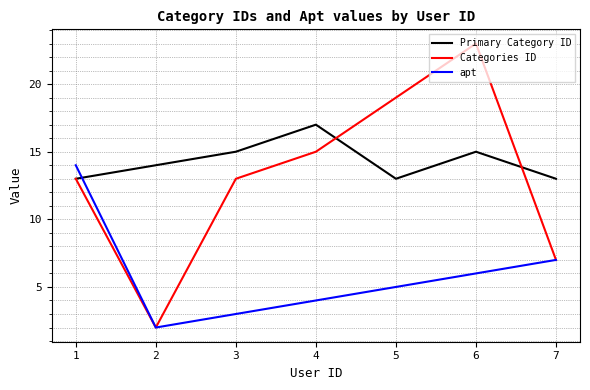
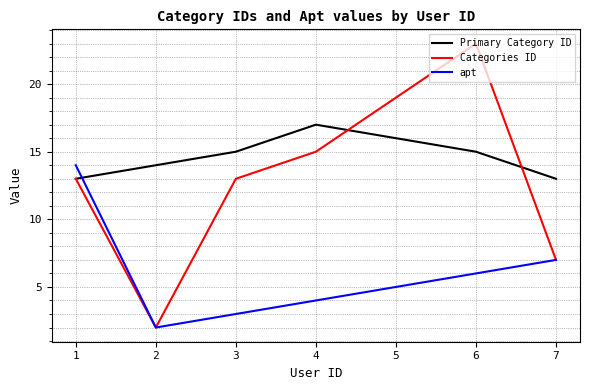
Primary Category ID, 5: 13 -> 16
